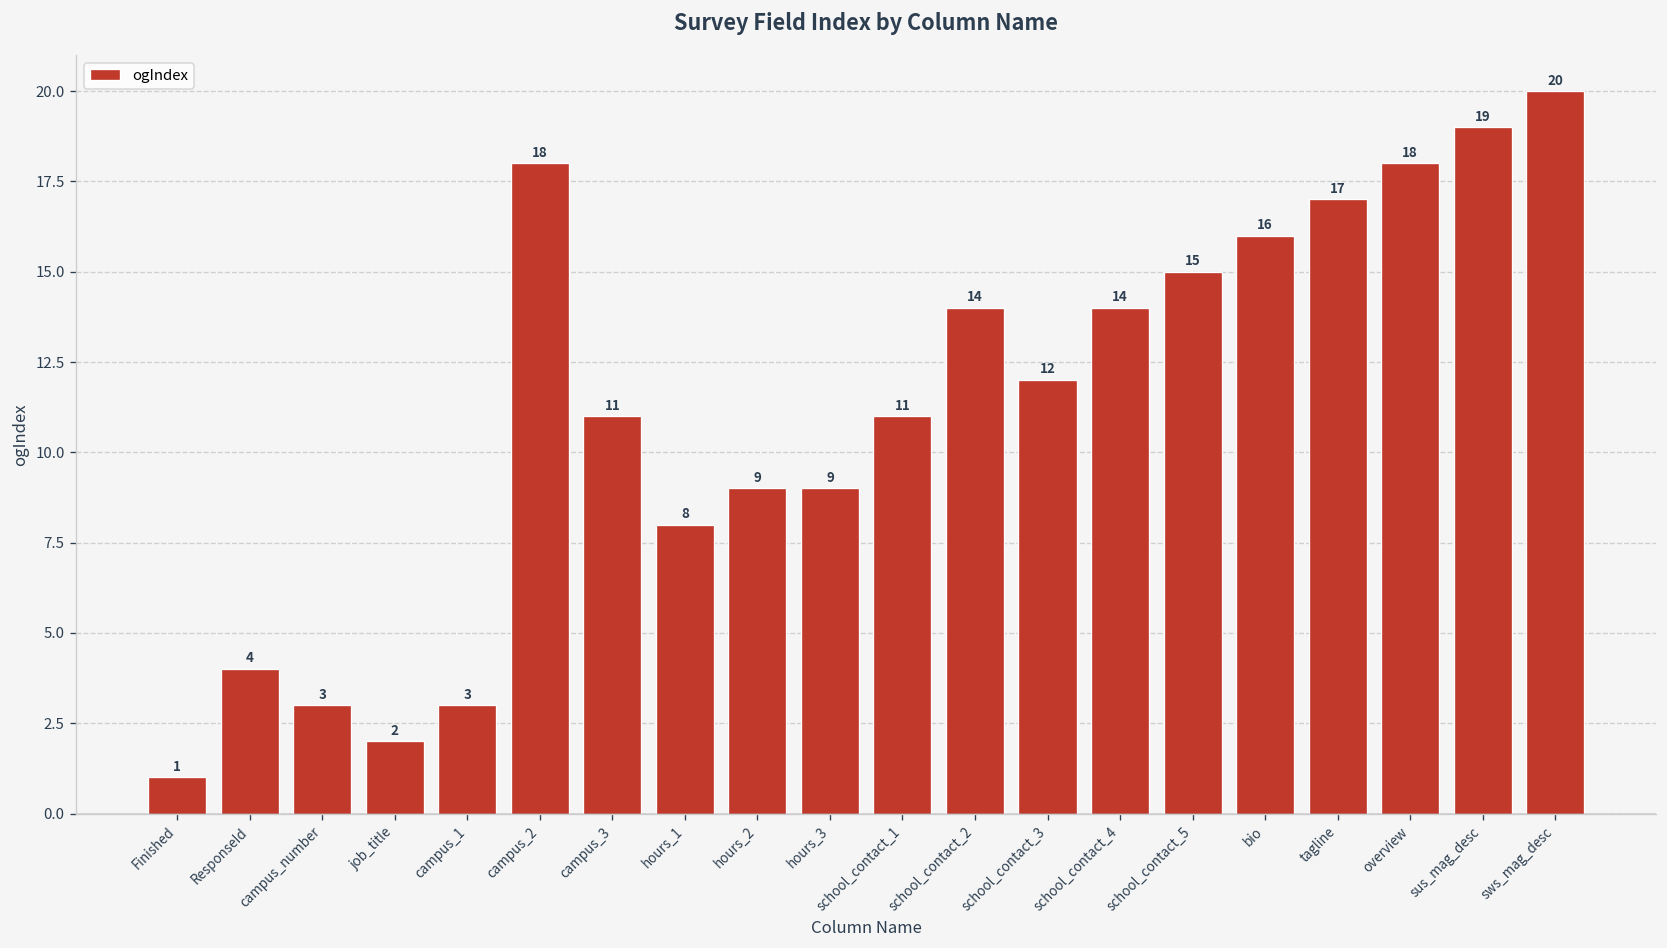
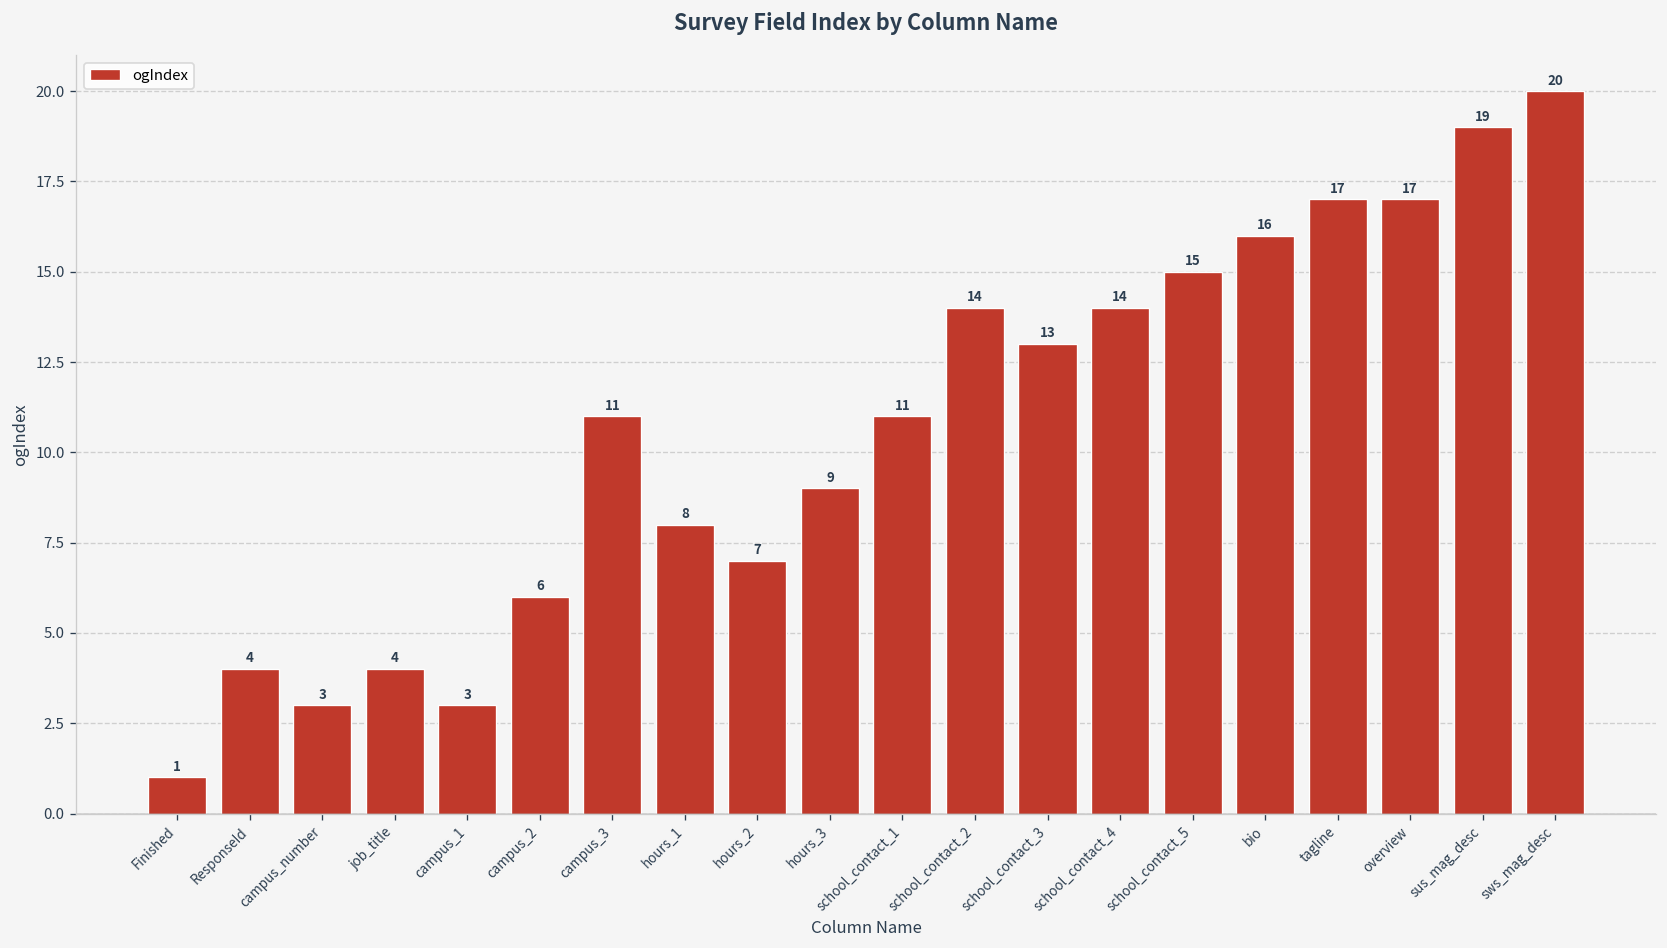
job_title: 2 -> 4
campus_2: 18 -> 6
hours_2: 9 -> 7
school_contact_3: 12 -> 13
overview: 18 -> 17
